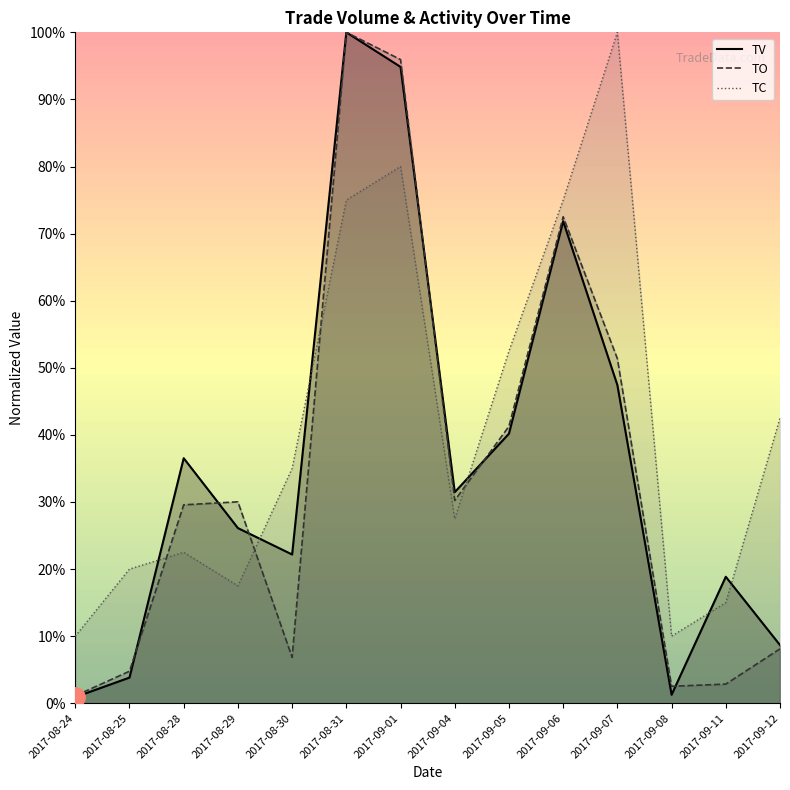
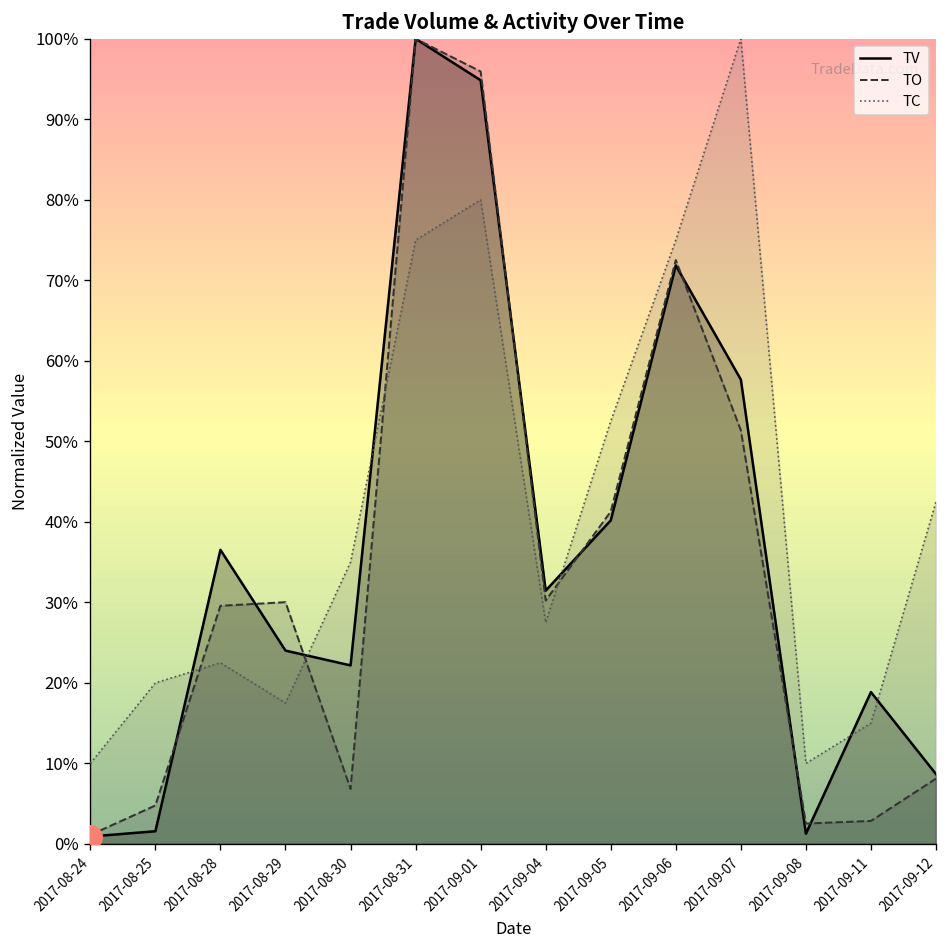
TV, 2017-08-25: 4% -> 2%
TV, 2017-08-29: 26% -> 24%
TV, 2017-09-07: 47% -> 58%
